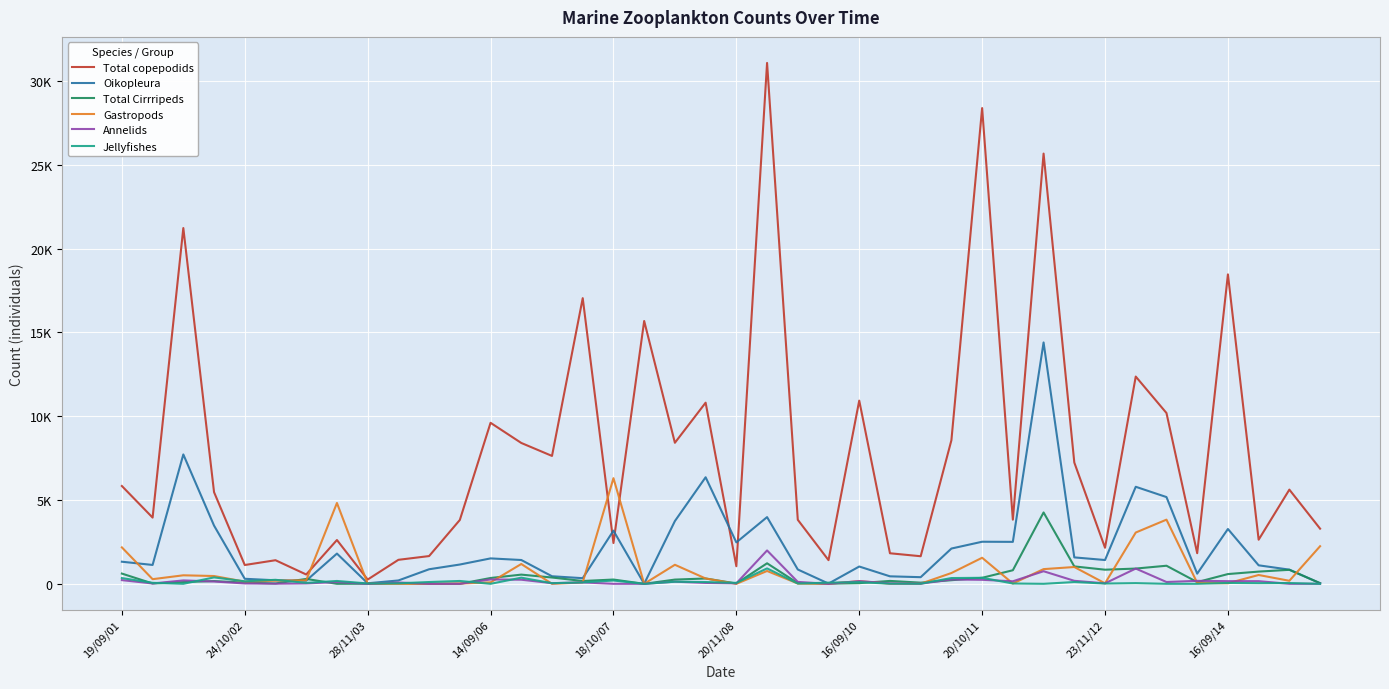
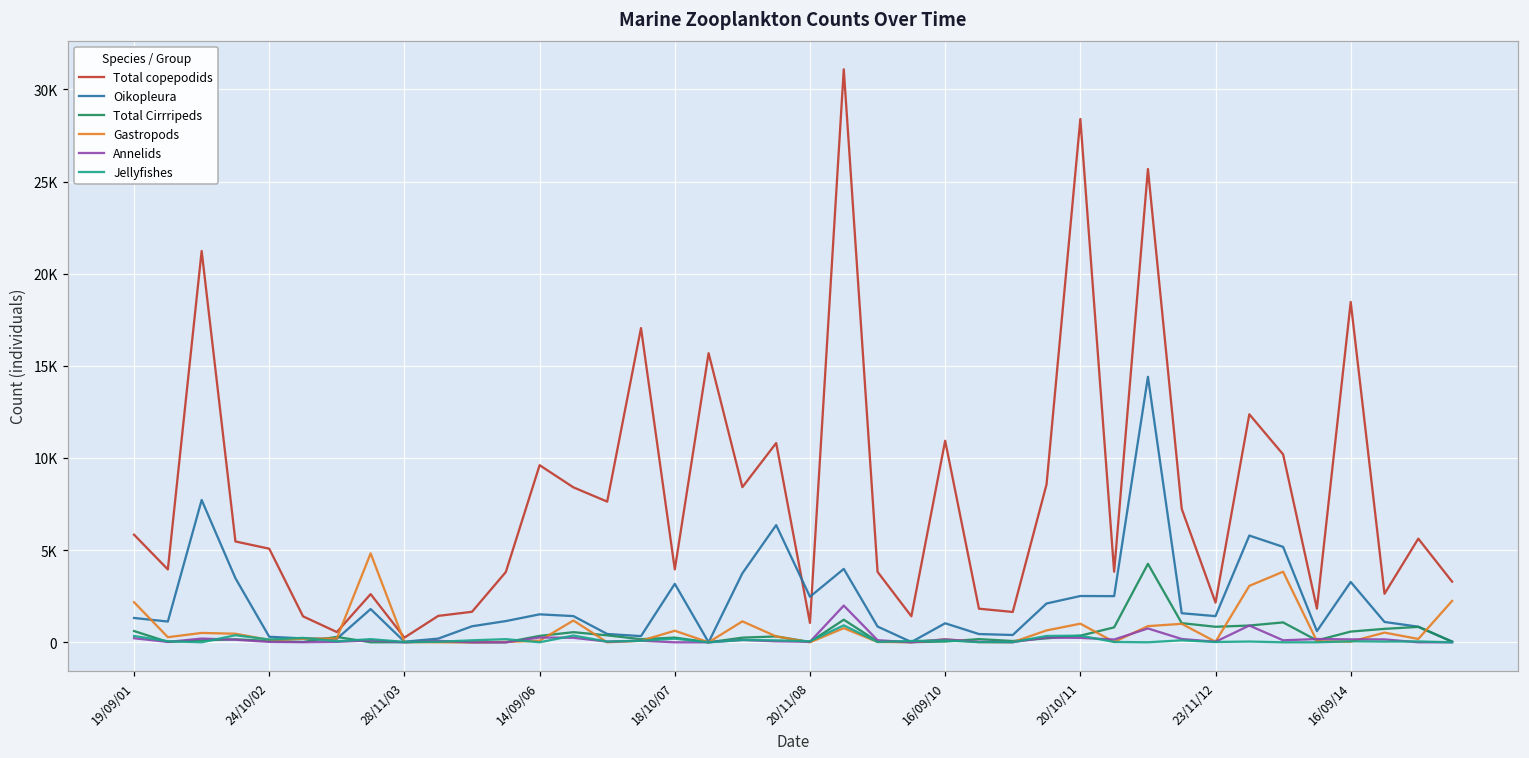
Total copepodids, 24/10/02: 1100 -> 5100
Total copepodids, 18/10/07: 2400 -> 4000
Gastropods, 18/10/07: 6300 -> 600
Gastropods, 20/10/11: 1600 -> 1000
